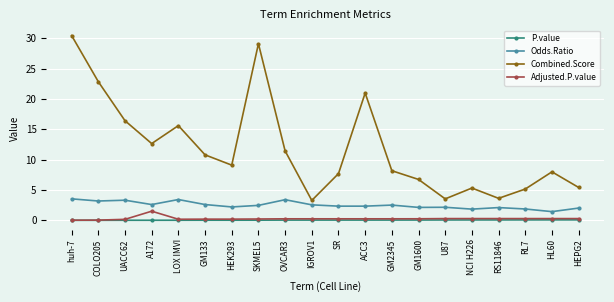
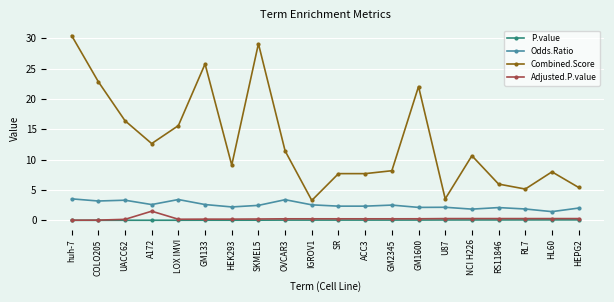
Combined.Score, GM133: 11 -> 26
Combined.Score, ACC3: 21 -> 8
Combined.Score, GM1600: 7 -> 22
Combined.Score, NCI H226: 5 -> 11
Combined.Score, RS11846: 4 -> 6
